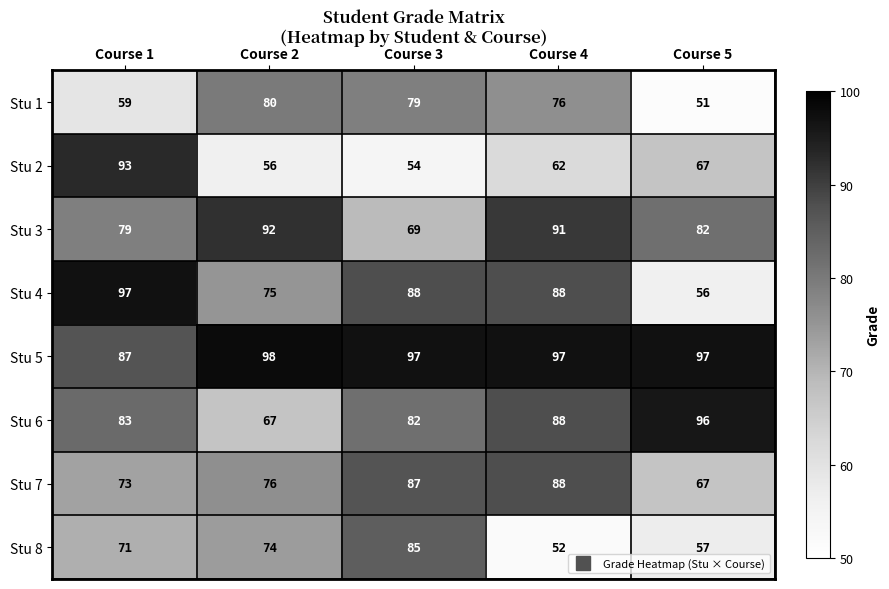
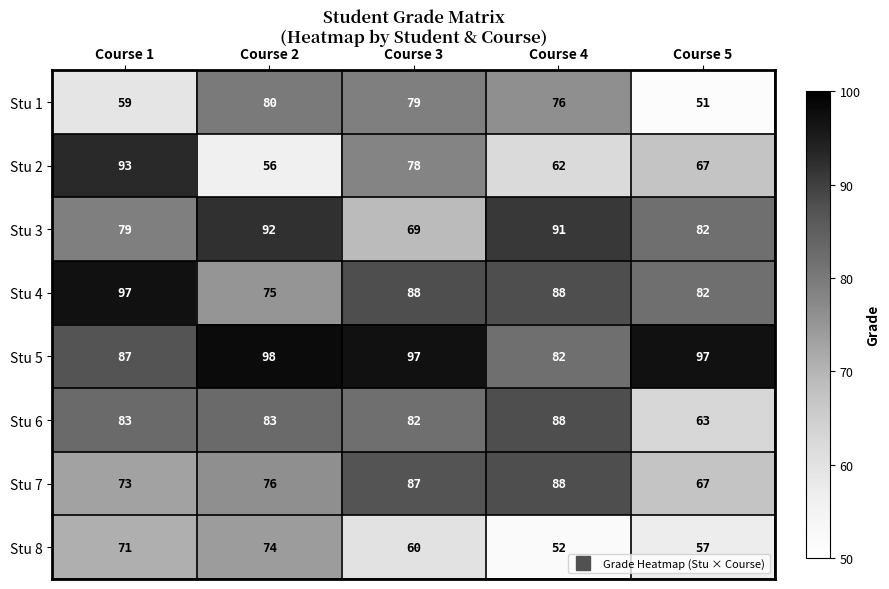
Stu 2, Course 3: 54 -> 78
Stu 4, Course 5: 56 -> 82
Stu 5, Course 4: 97 -> 82
Stu 6, Course 2: 67 -> 83
Stu 6, Course 5: 96 -> 63
Stu 8, Course 3: 85 -> 60
